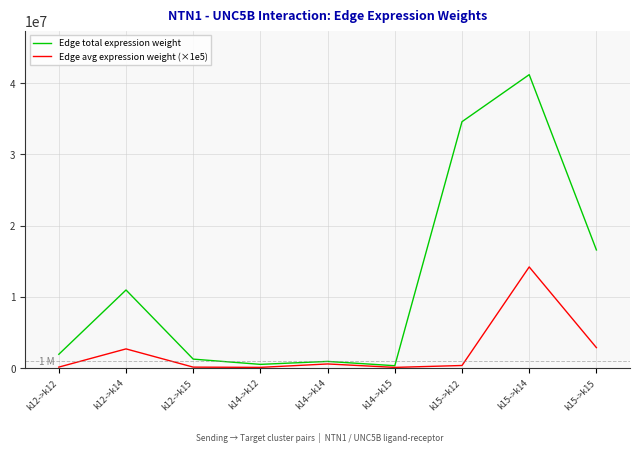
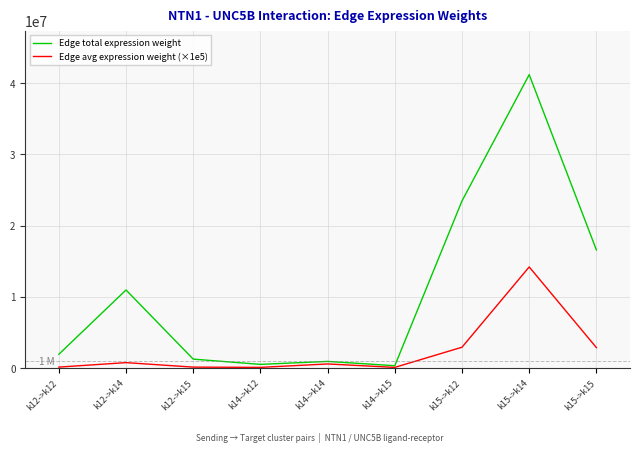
Edge avg expression weight (×1e5), k12->k14: 3000000 -> 1000000
Edge total expression weight, k15->k12: 35000000 -> 23000000
Edge avg expression weight (×1e5), k15->k12: 0 -> 3000000
